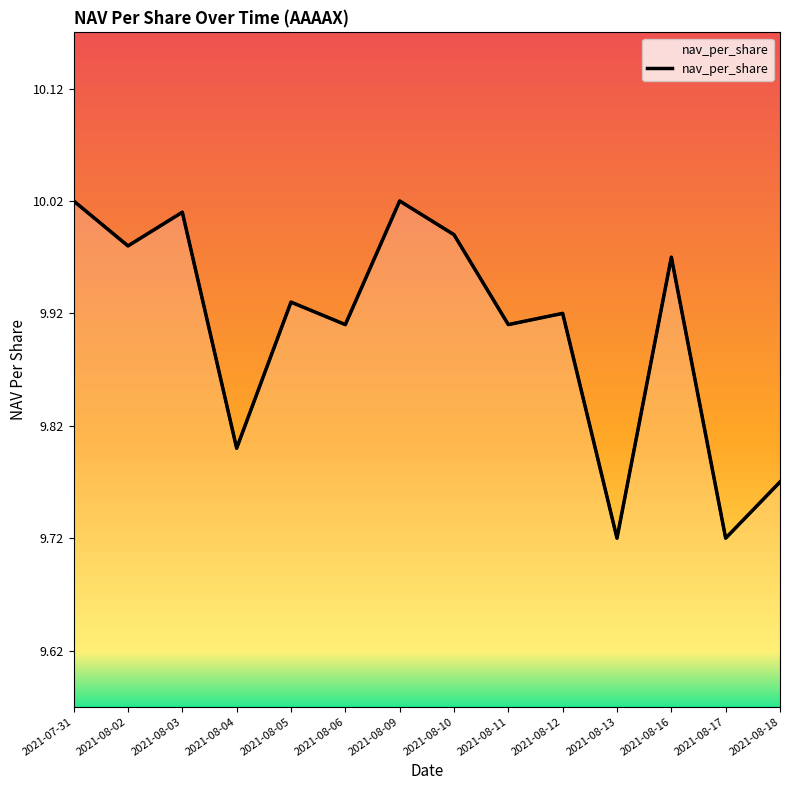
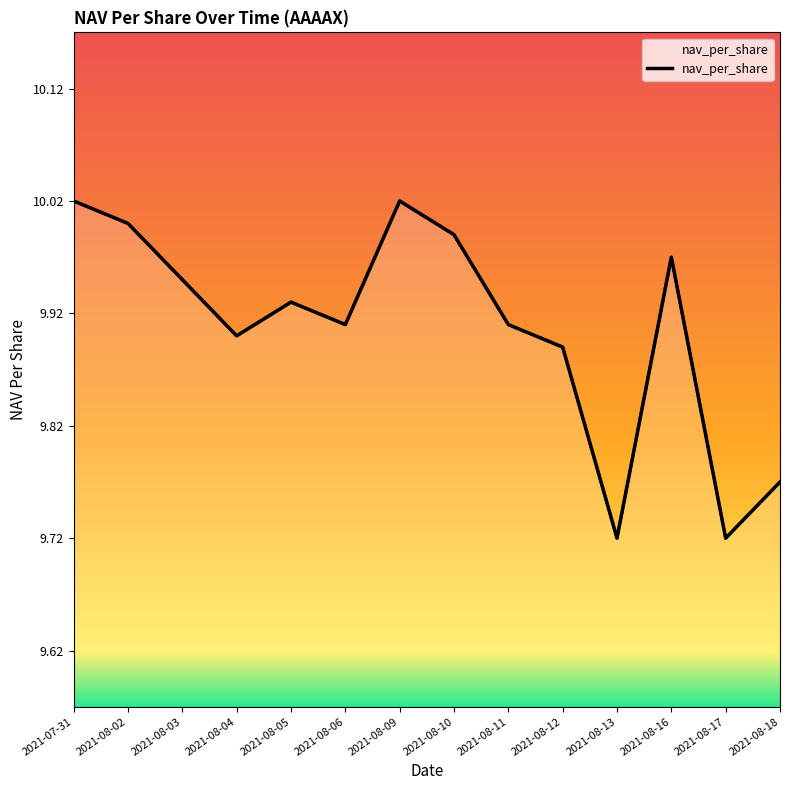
2021-08-02: 9.98 -> 10.00
2021-08-03: 10.01 -> 9.95
2021-08-04: 9.8 -> 9.9
2021-08-12: 9.92 -> 9.89
